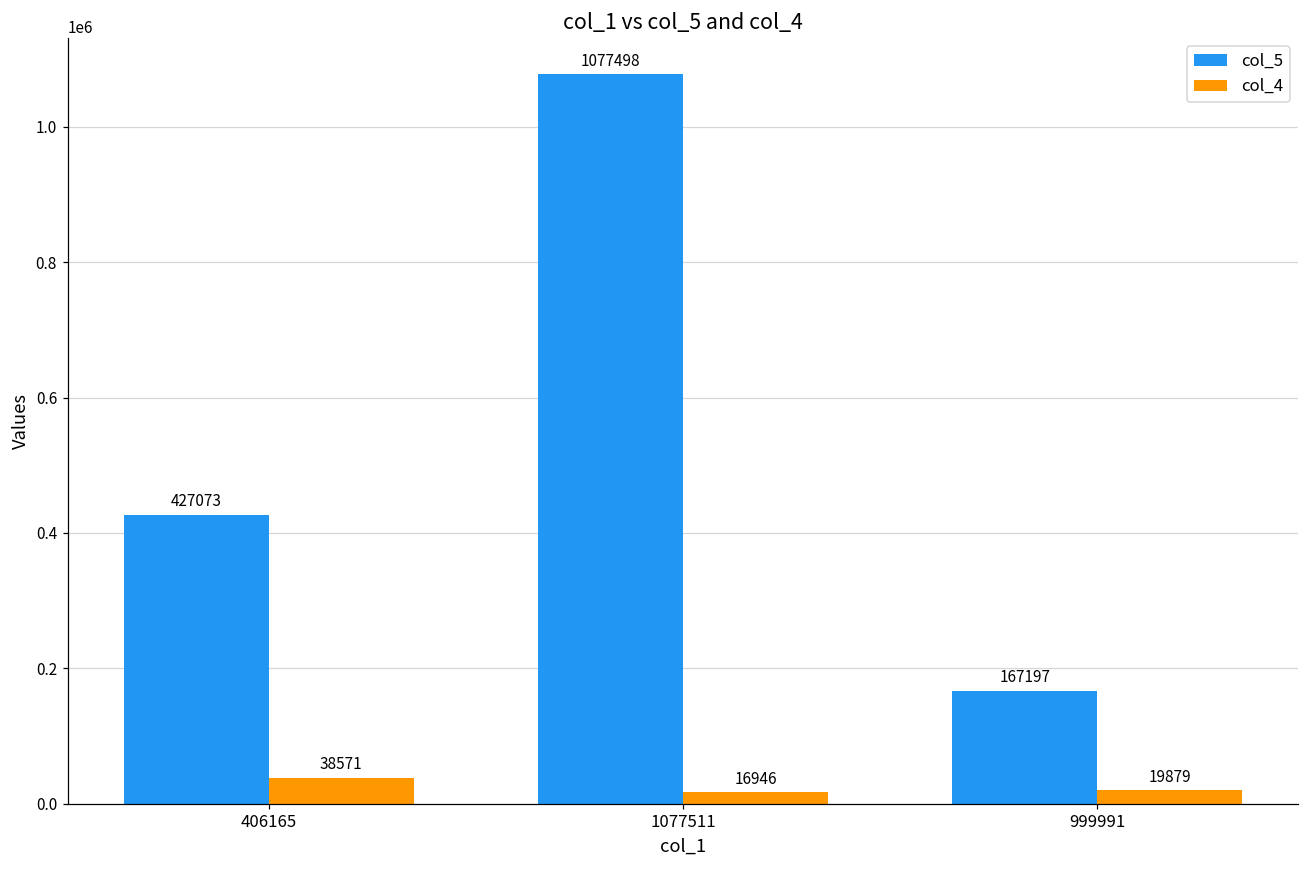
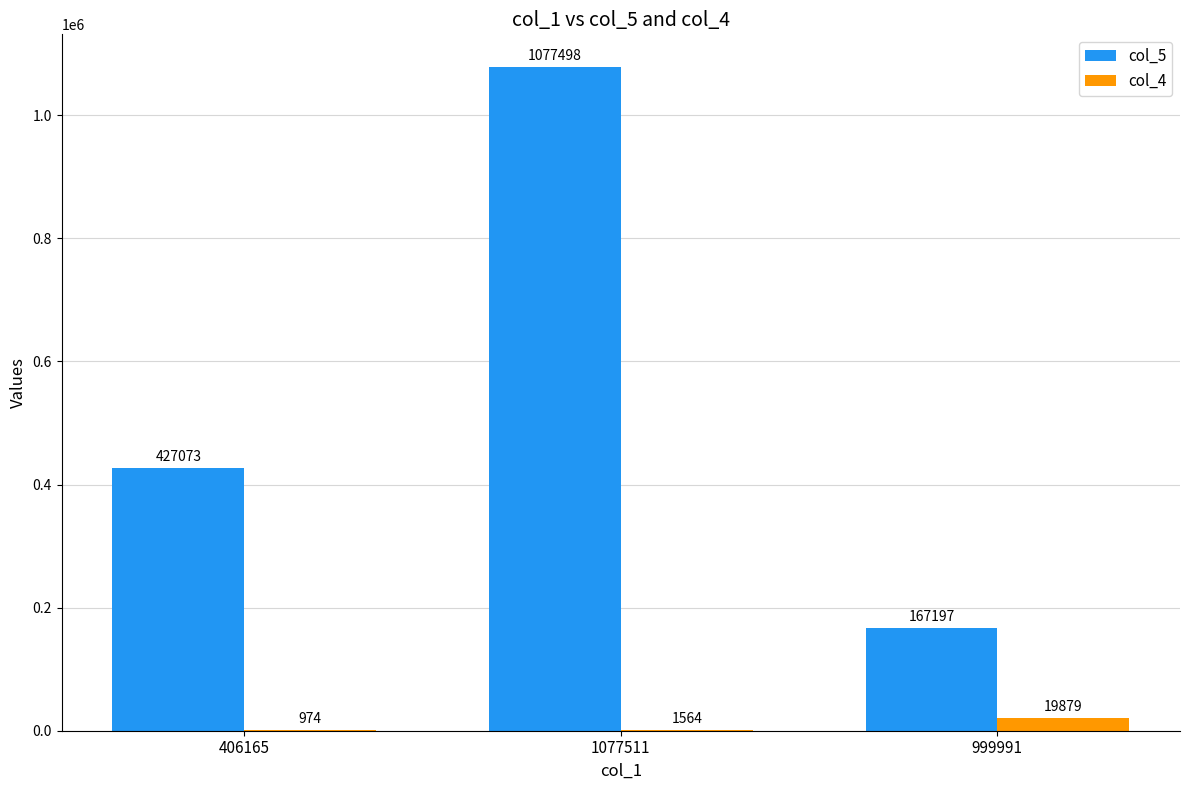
col_4, 406165: 38571 -> 974
col_4, 1077511: 16946 -> 1564
